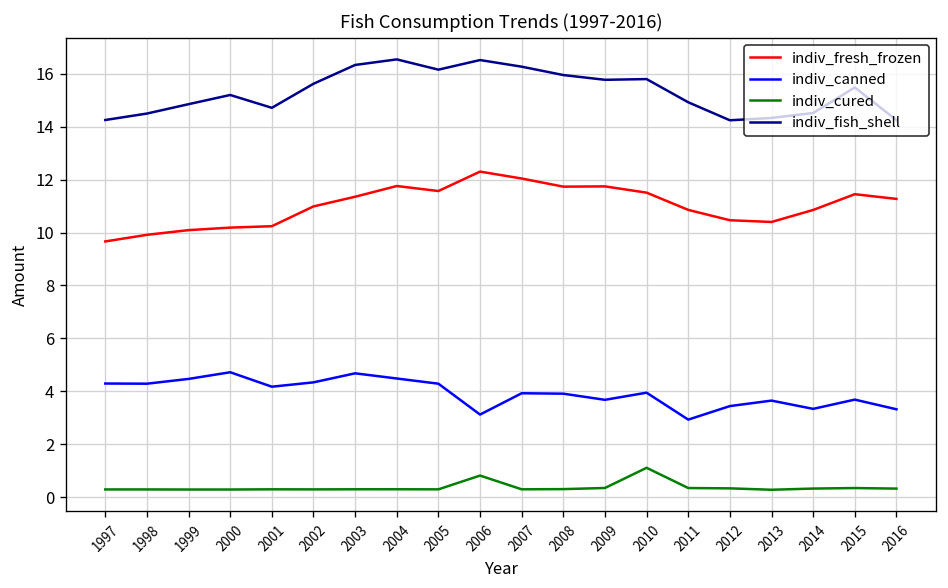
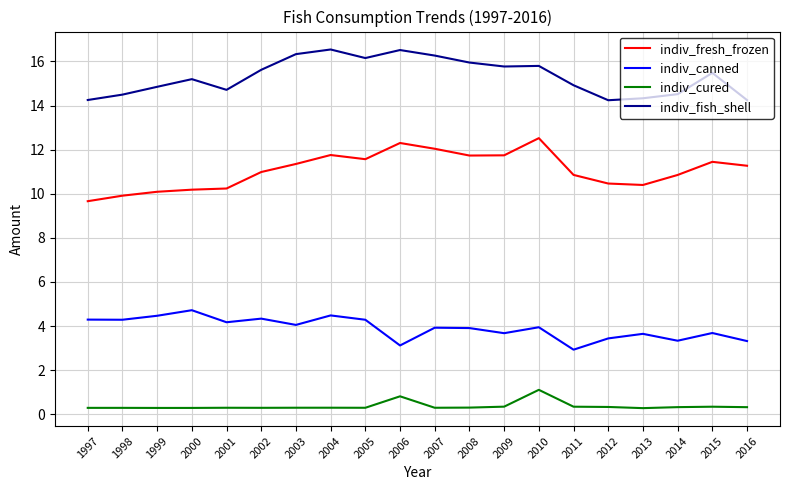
indiv_canned, 2003: 4.7 -> 4.1
indiv_fresh_frozen, 2010: 11.5 -> 12.5
